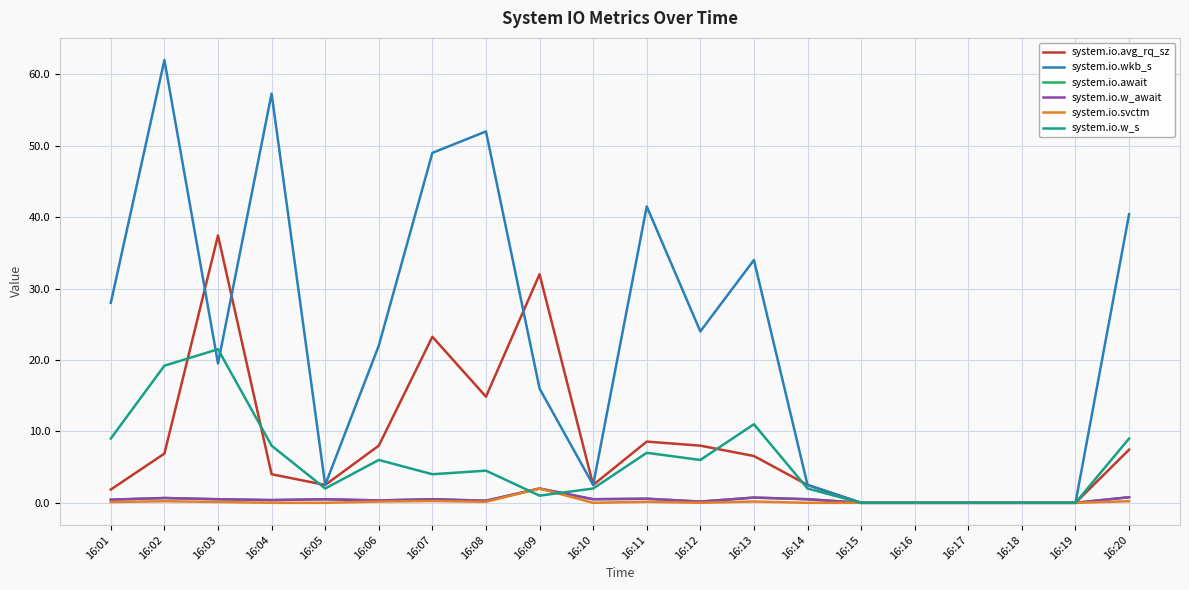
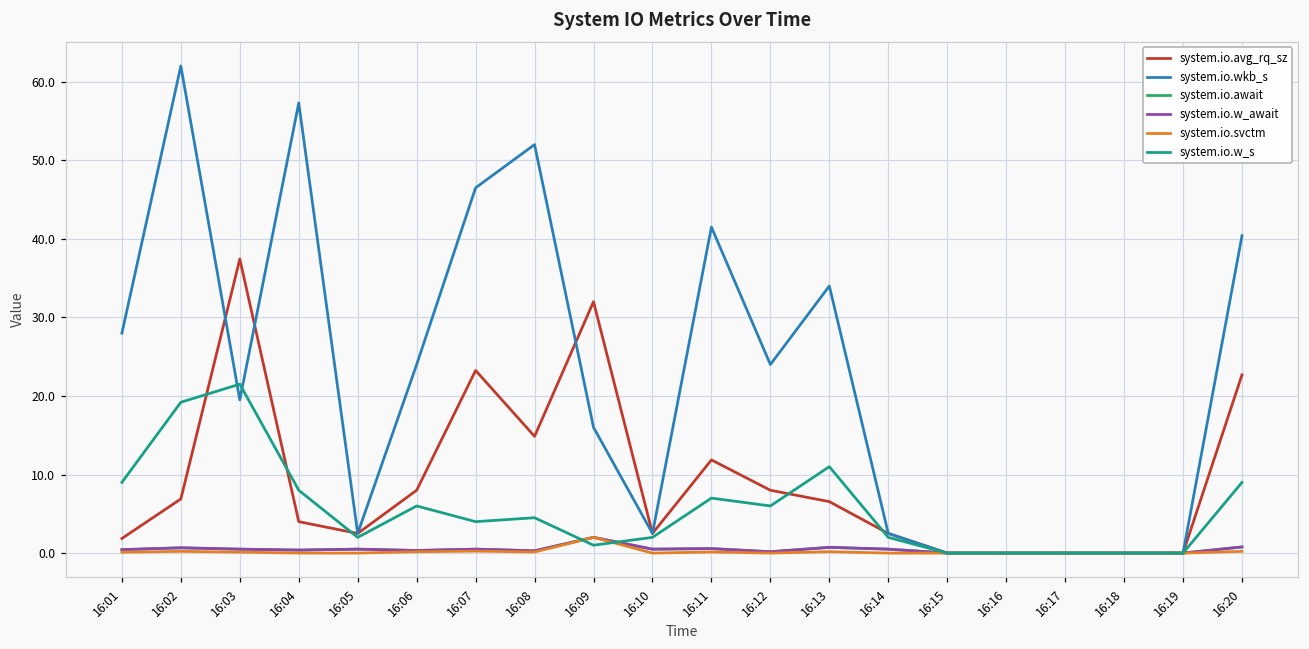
system.io.wkb_s, 16:06: 22 -> 24
system.io.wkb_s, 16:07: 49 -> 47
system.io.avg_rq_sz, 16:11: 9 -> 12
system.io.avg_rq_sz, 16:20: 7 -> 23
